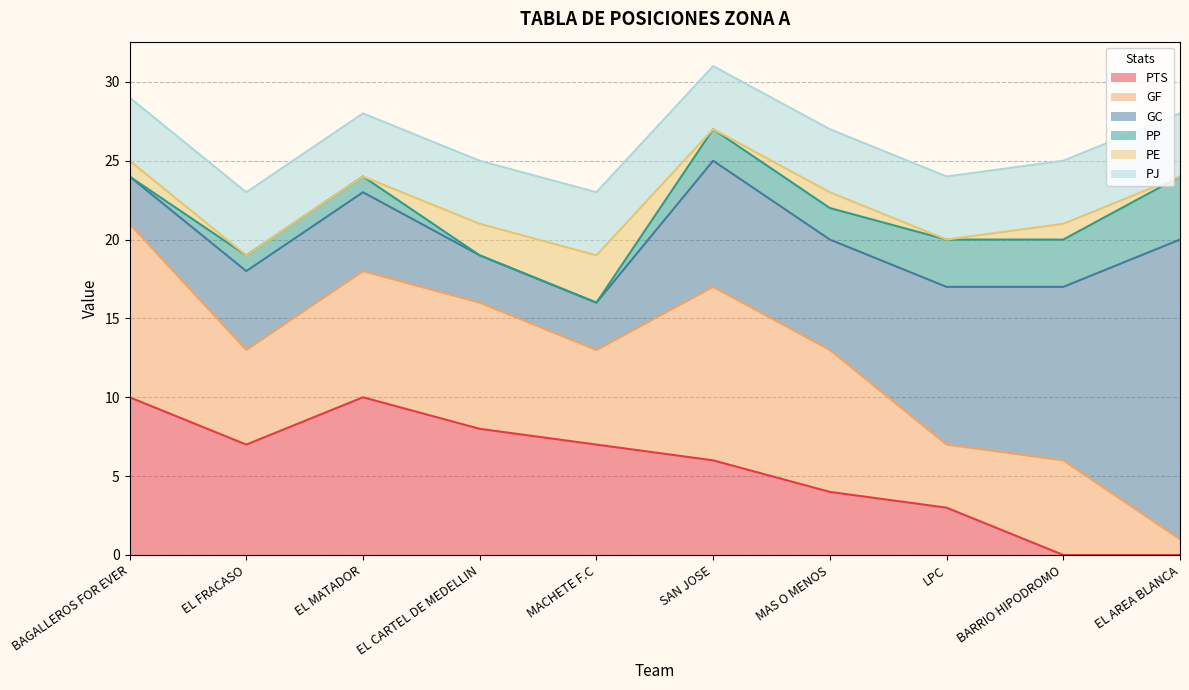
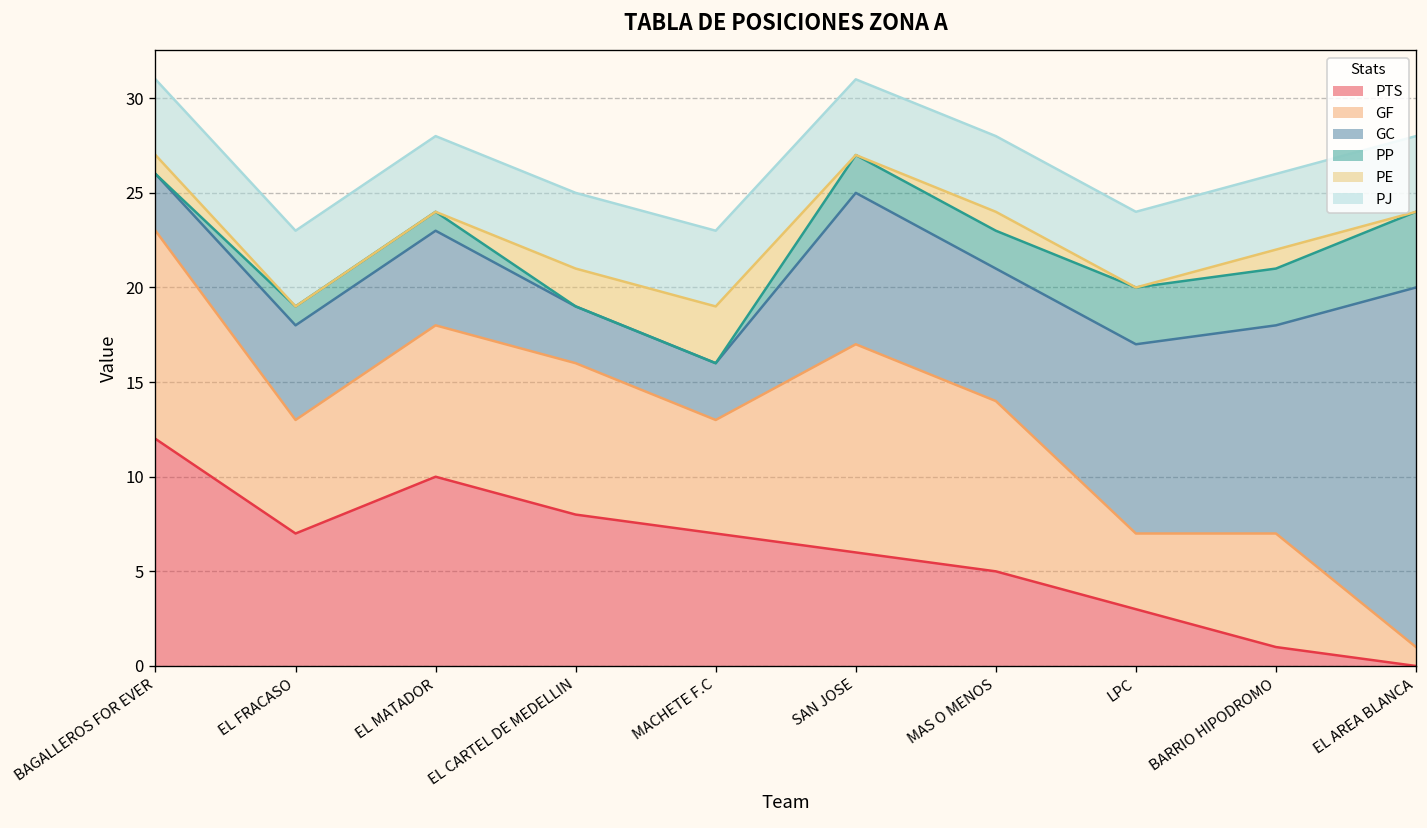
PTS, BAGALLEROS FOR EVER: 10 -> 12
PTS, MAS O MENOS: 4 -> 5
PTS, BARRIO HIPODROMO: 0 -> 1
